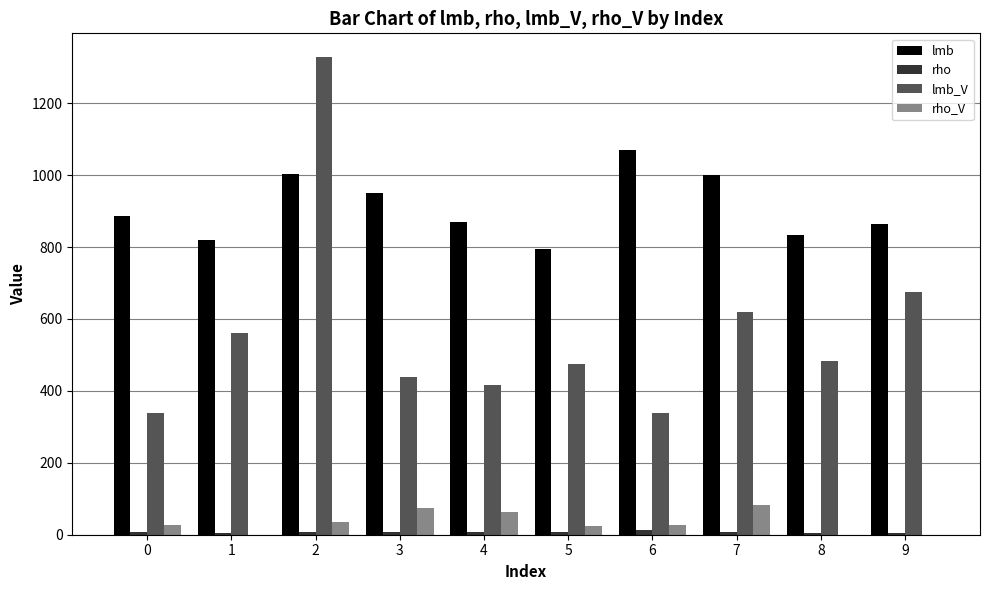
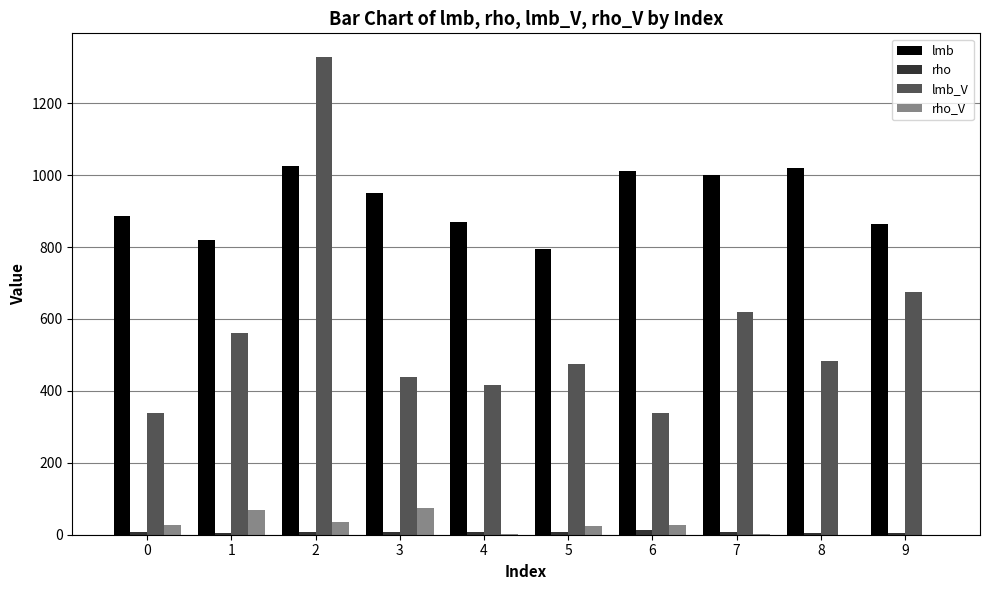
rho_V, 1: 0 -> 70
lmb, 2: 1000 -> 1030
rho_V, 4: 60 -> 0
lmb, 6: 1070 -> 1010
rho_V, 7: 80 -> 0
lmb, 8: 830 -> 1020
